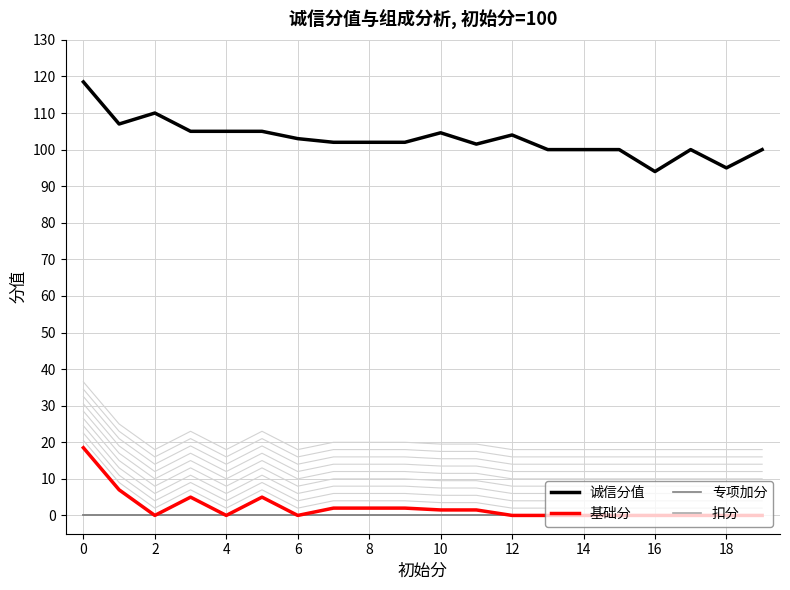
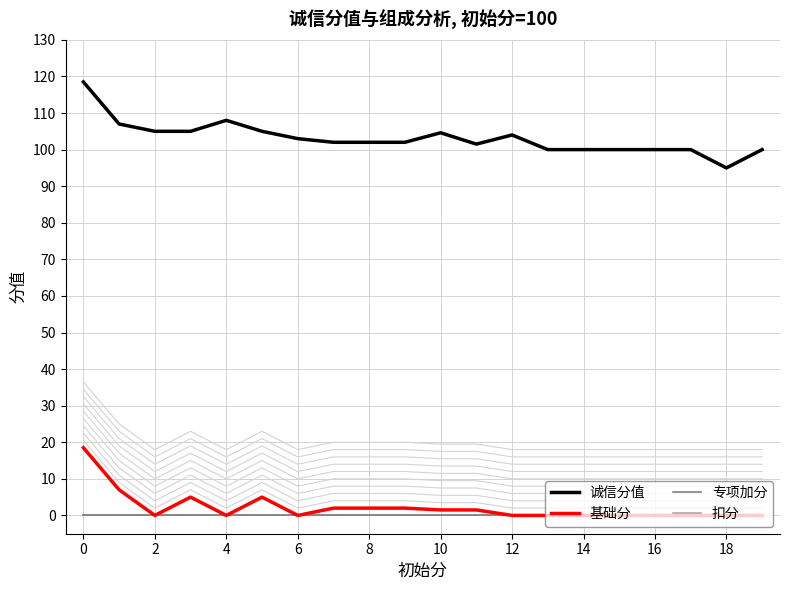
诚信分值, 2: 110 -> 105
诚信分值, 4: 105 -> 108
诚信分值, 16: 94 -> 100
